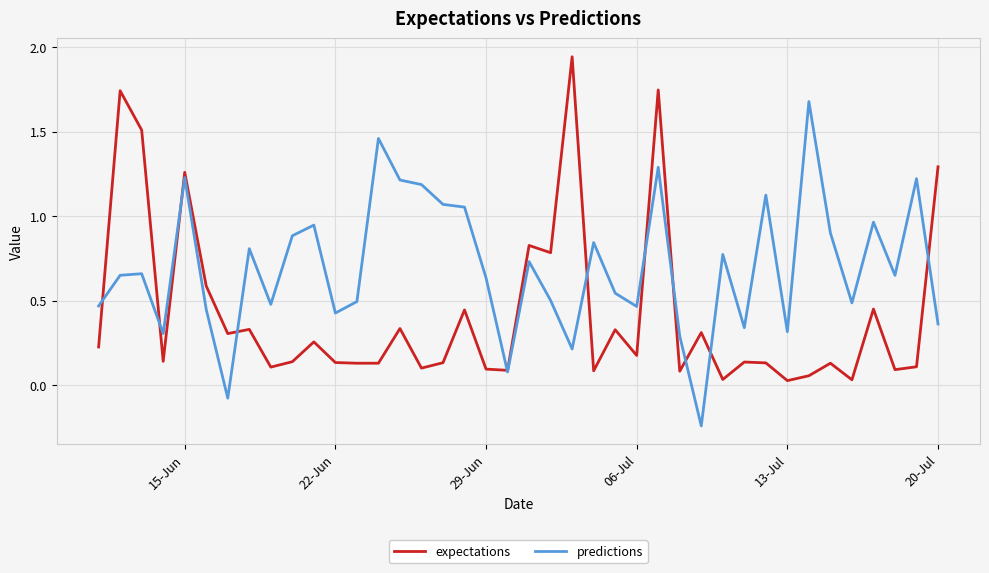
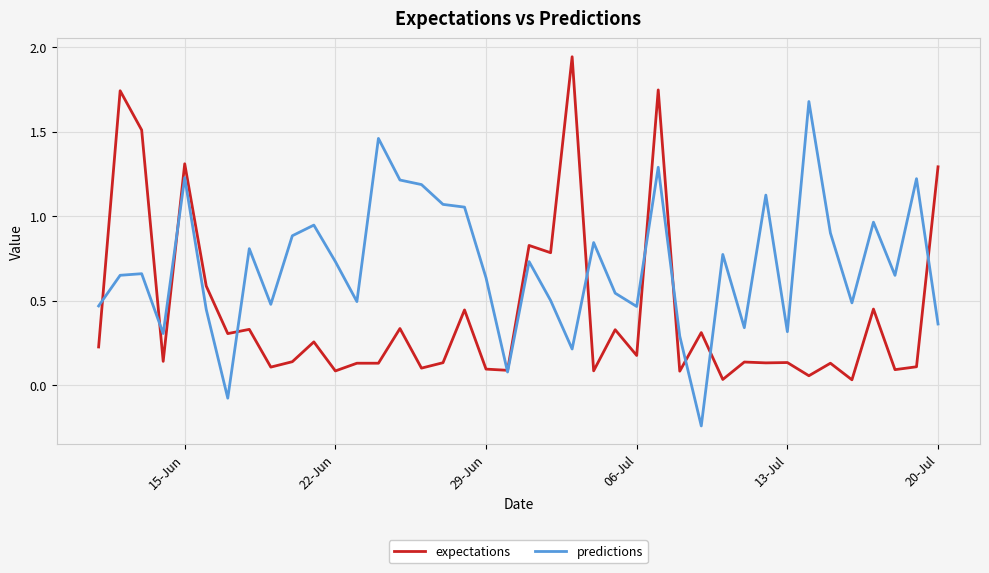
expectations, 15-Jun: 1.26 -> 1.31
expectations, 22-Jun: 0.14 -> 0.09
predictions, 22-Jun: 0.43 -> 0.73
expectations, 13-Jul: 0.03 -> 0.14
